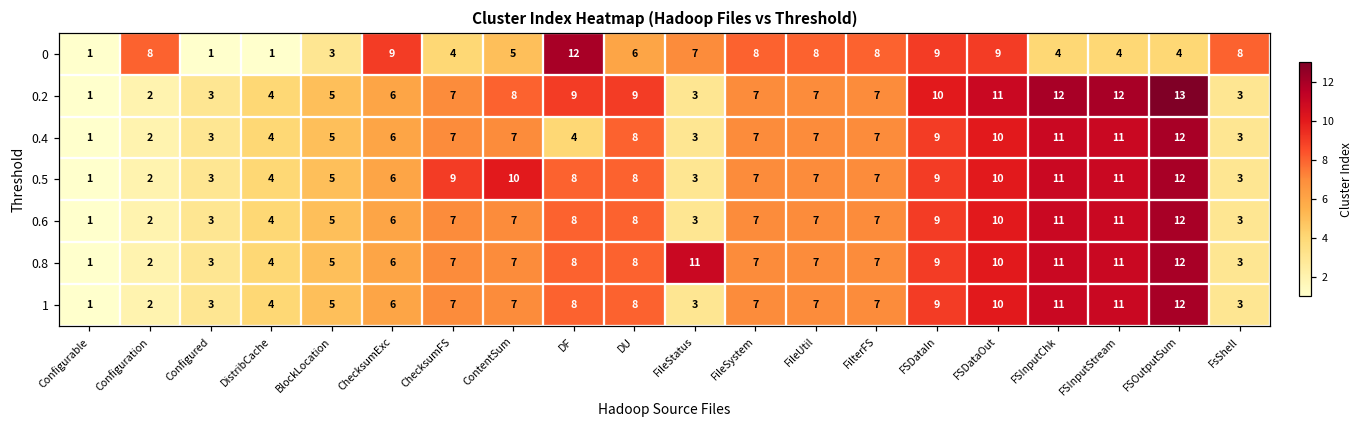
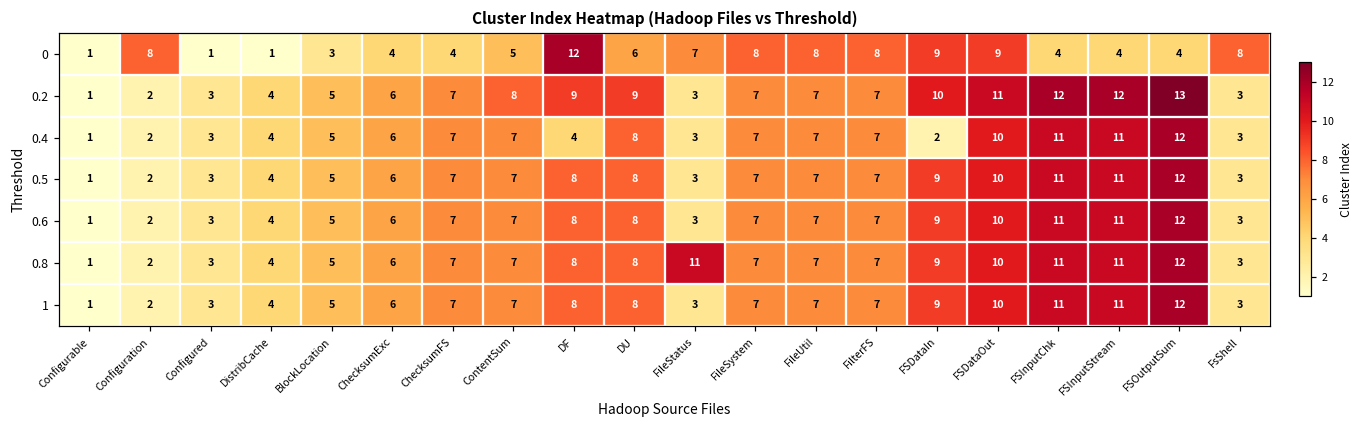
0, ChecksumExc: 9 -> 4
0.4, FSDataIn: 9 -> 2
0.5, ChecksumFS: 9 -> 7
0.5, ContentSum: 10 -> 7
